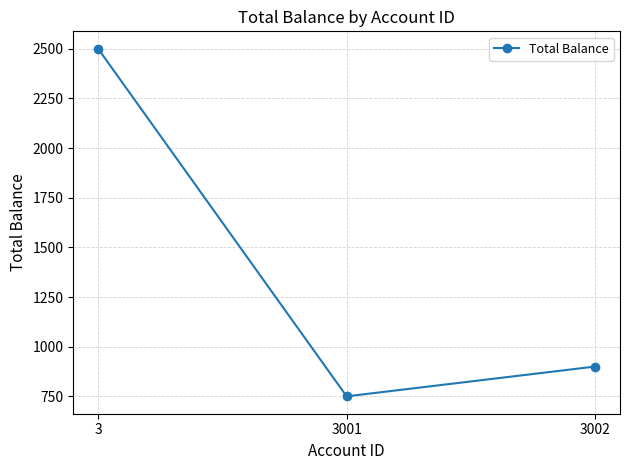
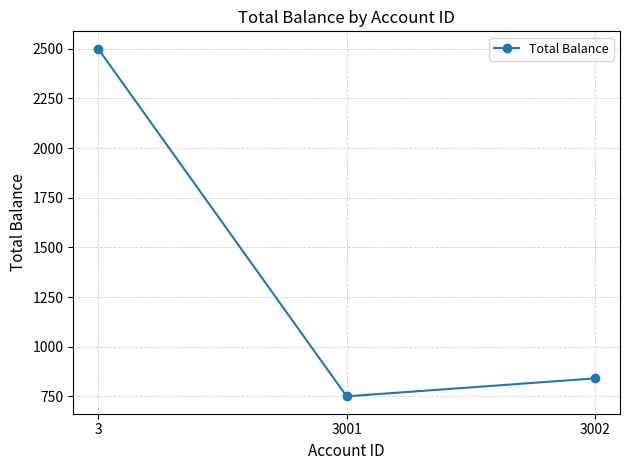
3002: 900 -> 840
